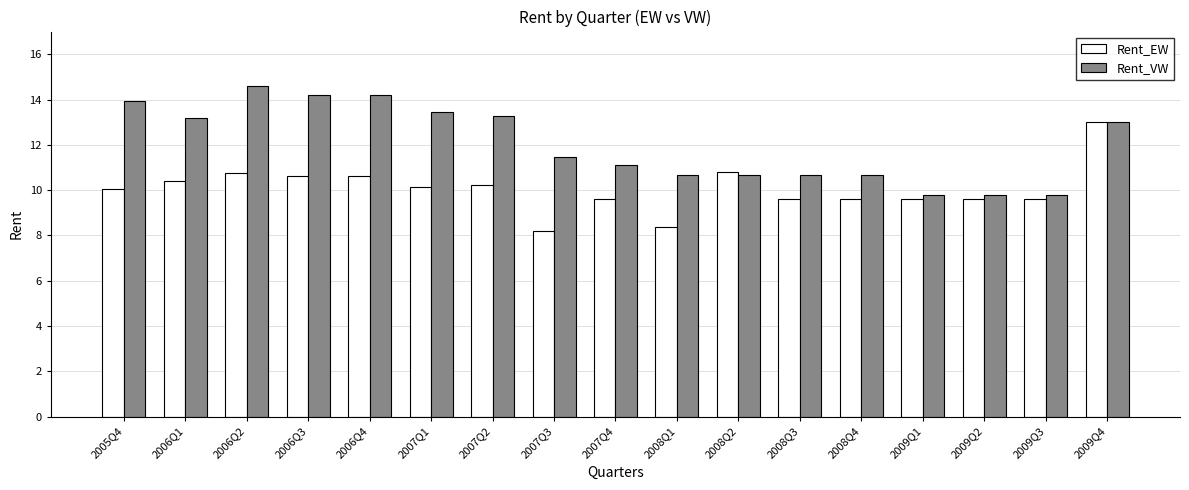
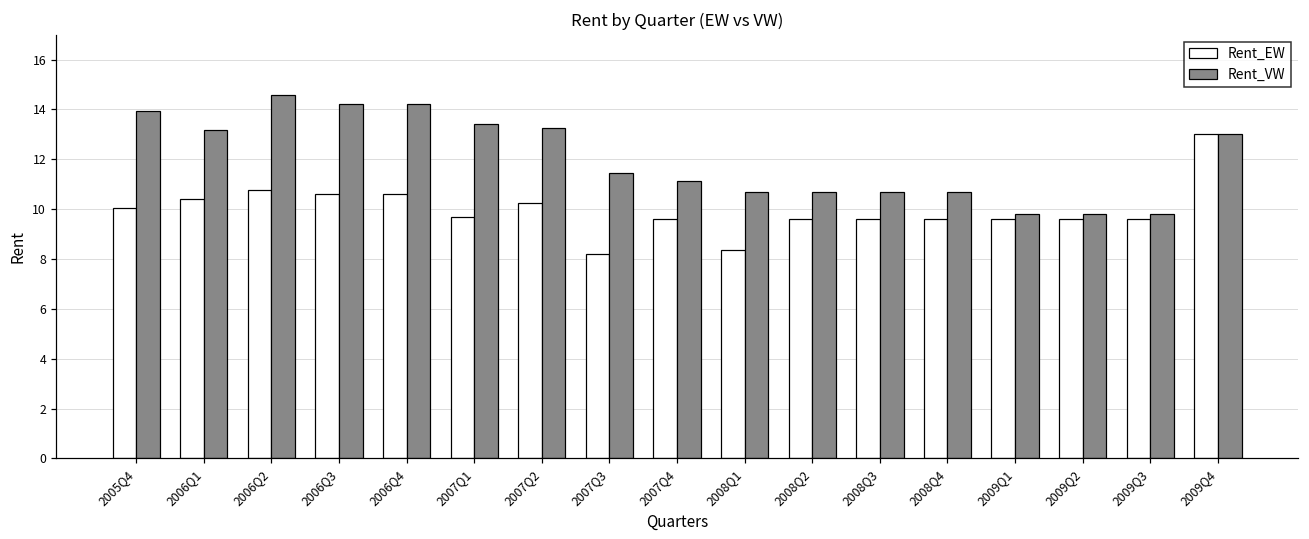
Rent_EW, 2007Q1: 10.2 -> 9.7
Rent_EW, 2008Q2: 10.8 -> 9.6
